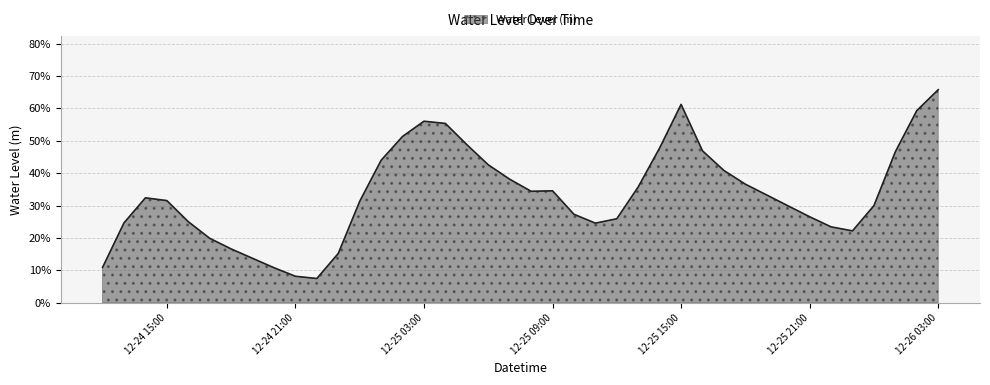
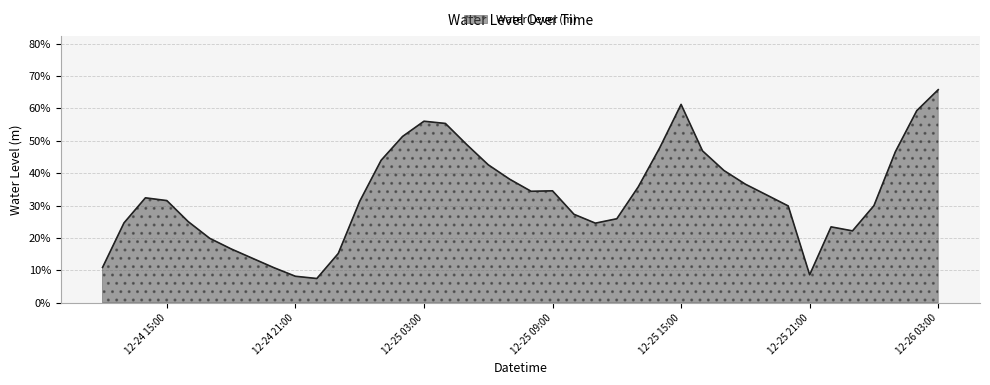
12-25 21:00: 27% -> 9%
